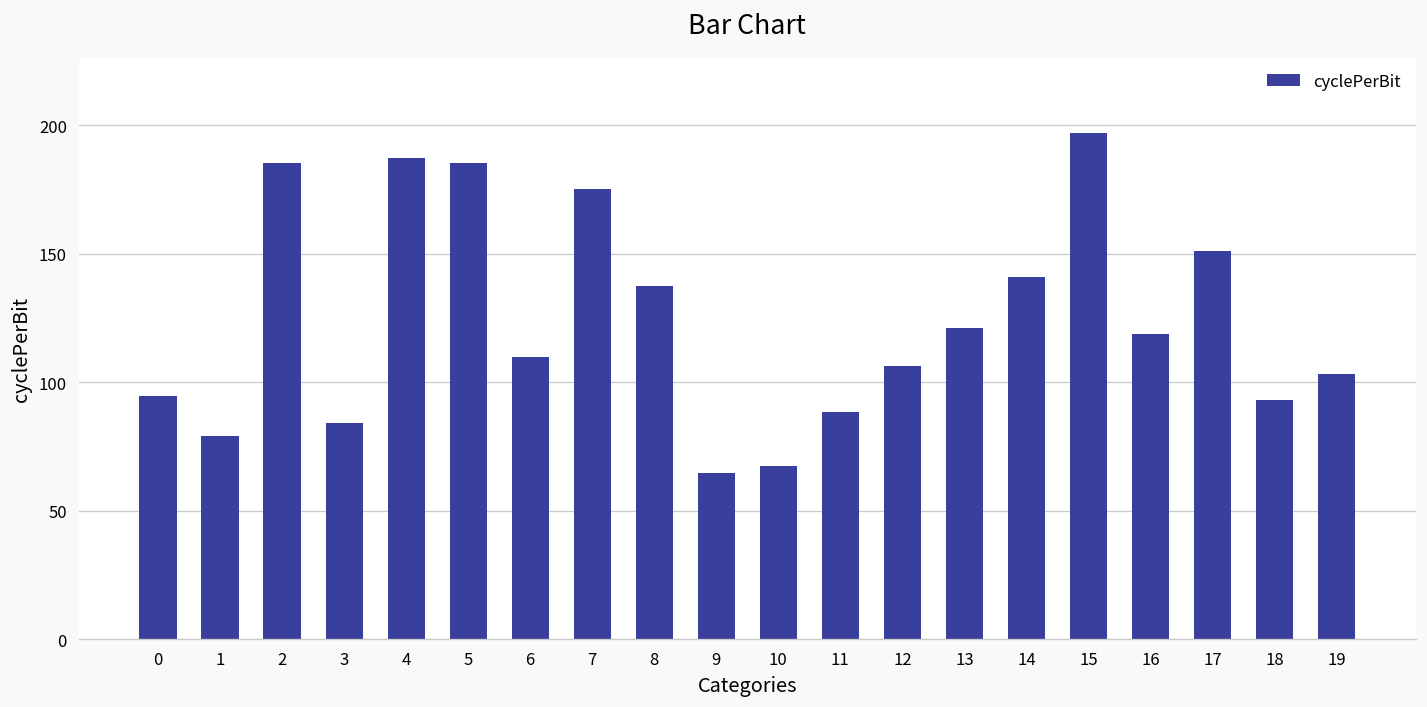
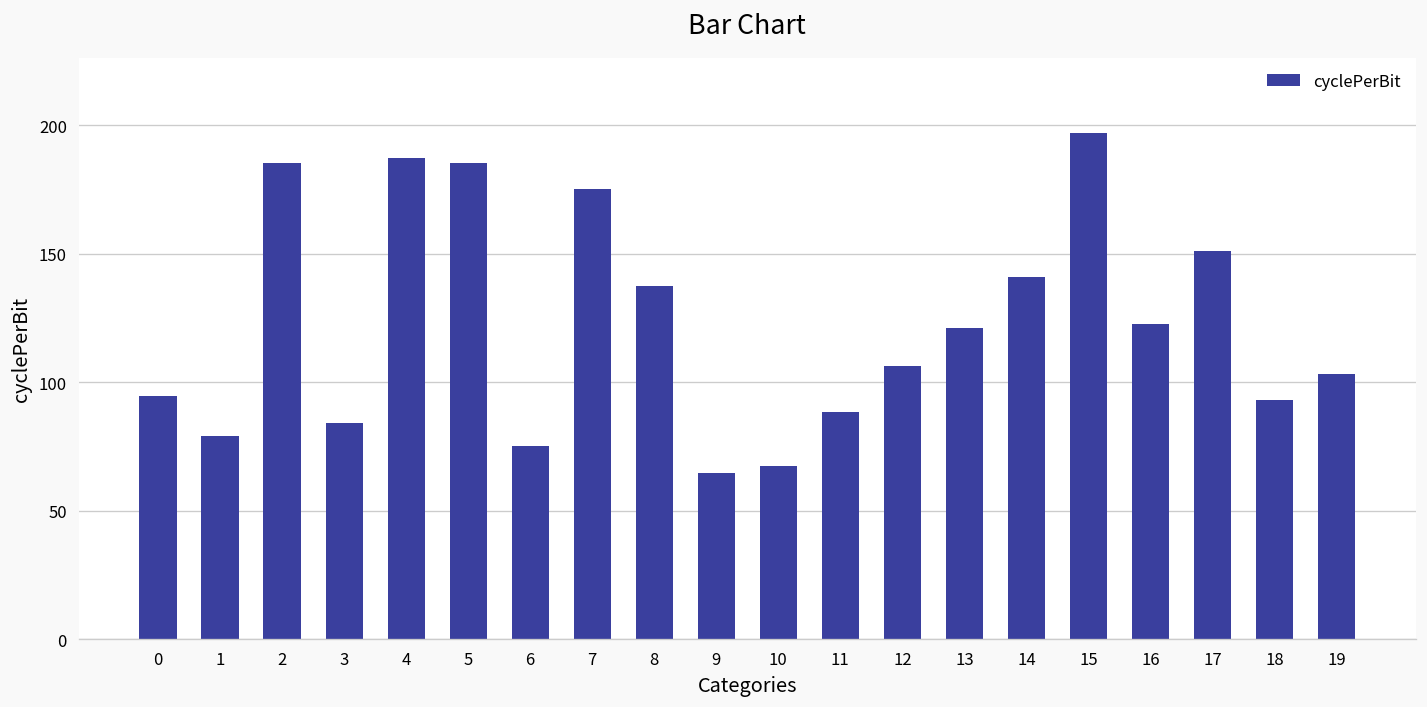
6: 110 -> 75
16: 119 -> 123
